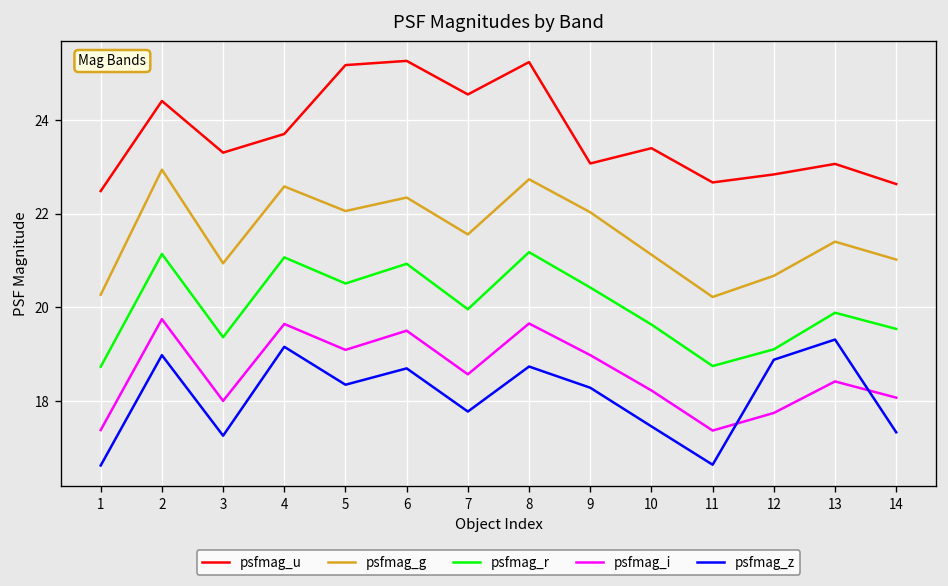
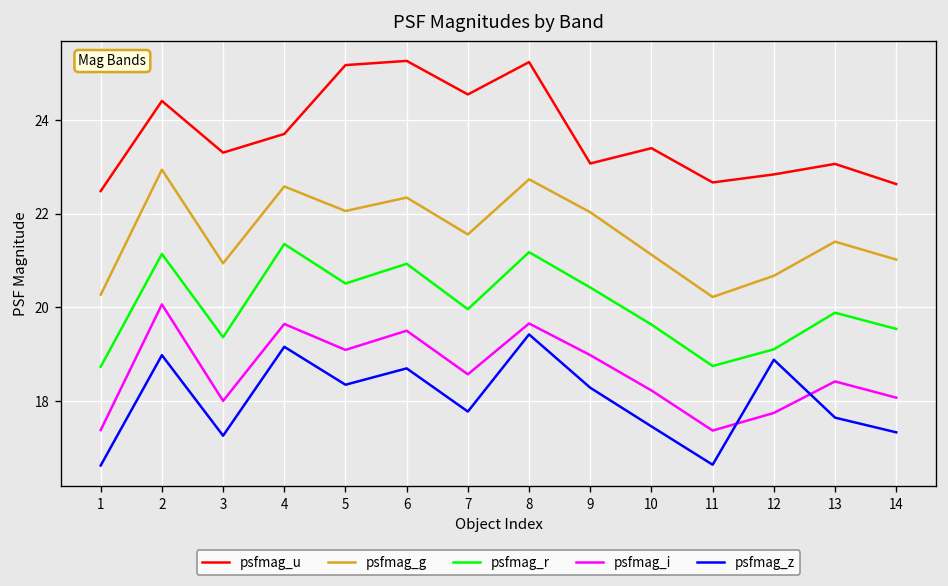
psfmag_i, 2: 19.7 -> 20.1
psfmag_r, 4: 21.1 -> 21.3
psfmag_z, 8: 18.7 -> 19.4
psfmag_z, 13: 19.3 -> 17.6
